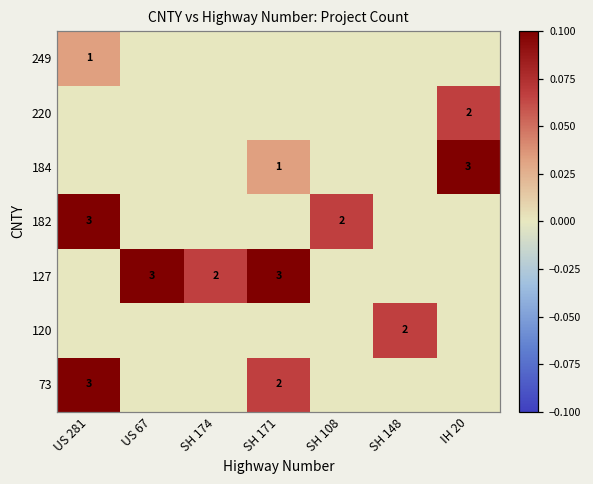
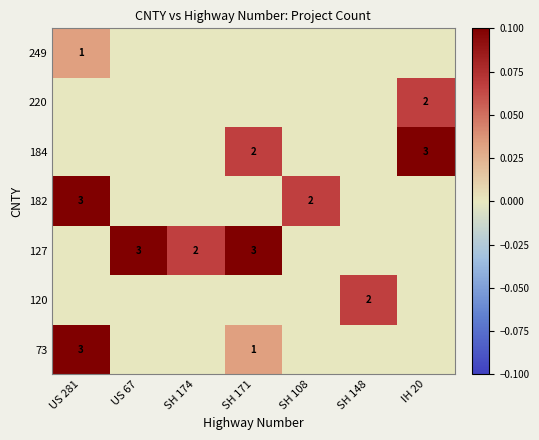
184, SH 171: 1 -> 2
73, SH 171: 2 -> 1
